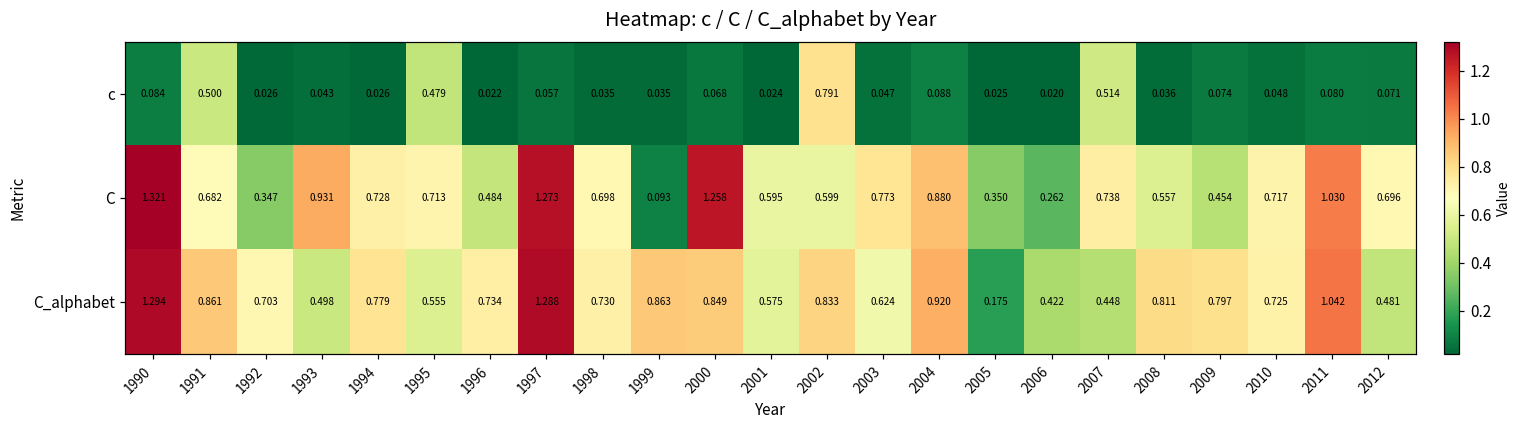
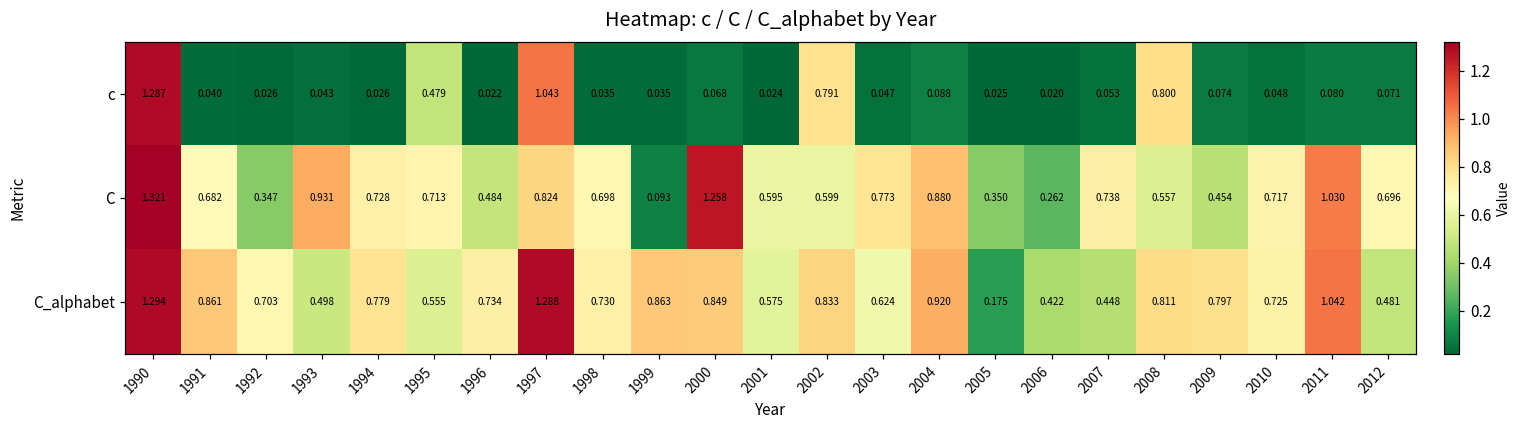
c, 1990: 0.084 -> 1.287
c, 1991: 0.500 -> 0.040
c, 1997: 0.057 -> 1.043
c, 2007: 0.514 -> 0.053
c, 2008: 0.036 -> 0.800
C, 1997: 1.273 -> 0.824
